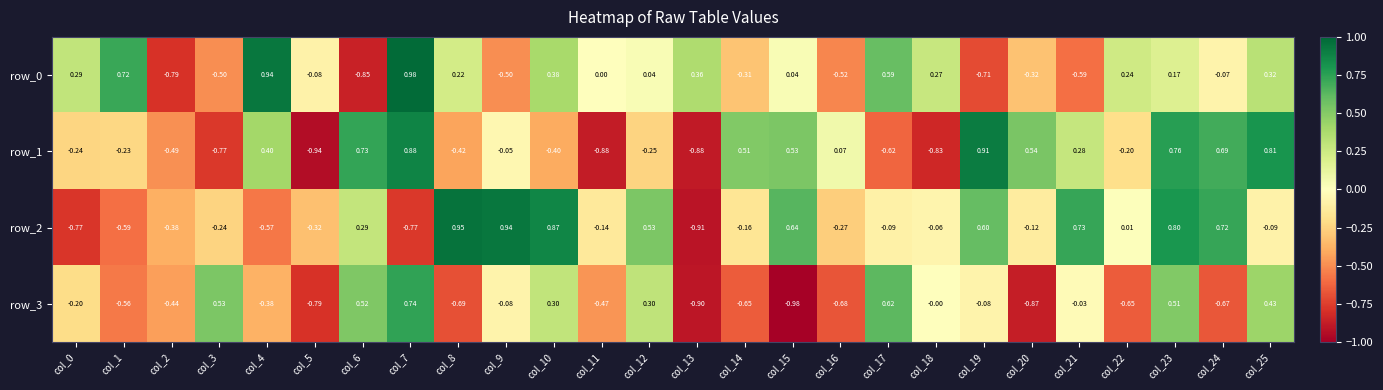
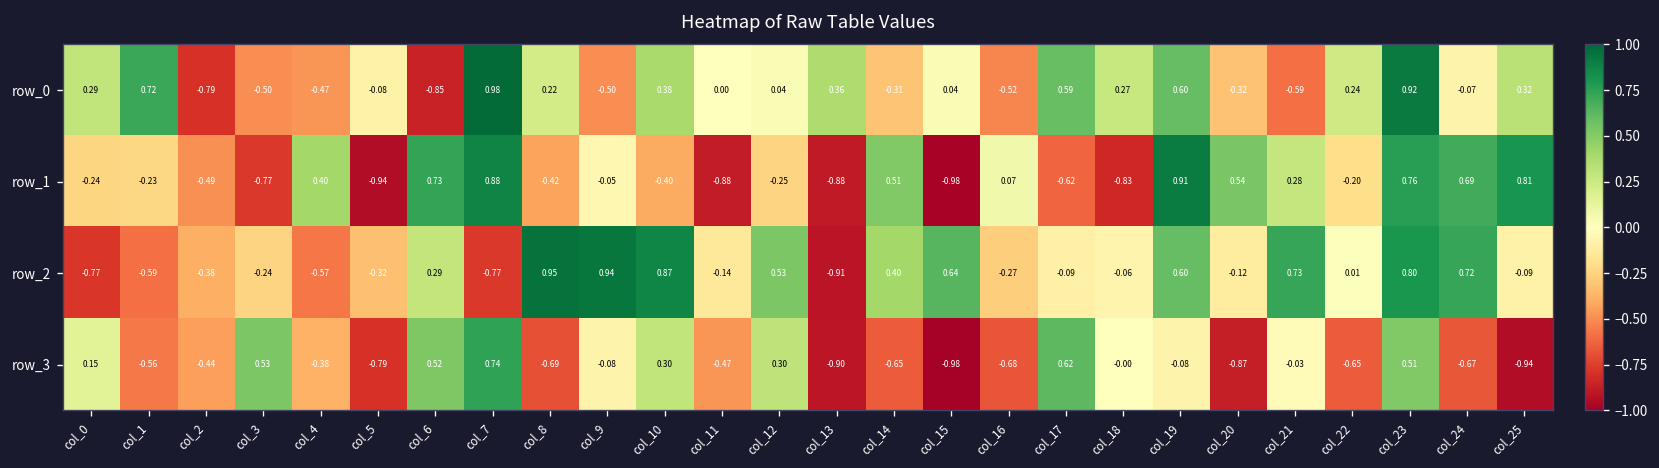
row_0, col_4: 0.94 -> -0.47
row_0, col_19: -0.71 -> 0.60
row_0, col_23: 0.17 -> 0.92
row_1, col_15: 0.53 -> -0.98
row_2, col_14: -0.16 -> 0.40
row_3, col_0: -0.20 -> 0.15
row_3, col_25: 0.43 -> -0.94
